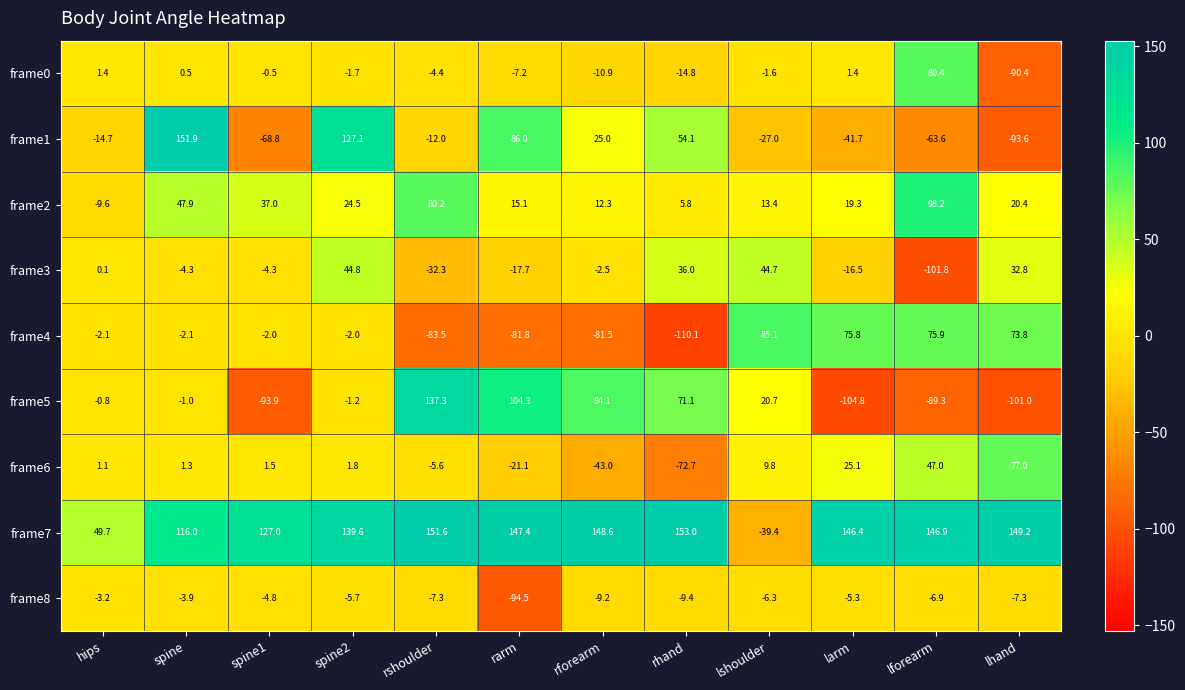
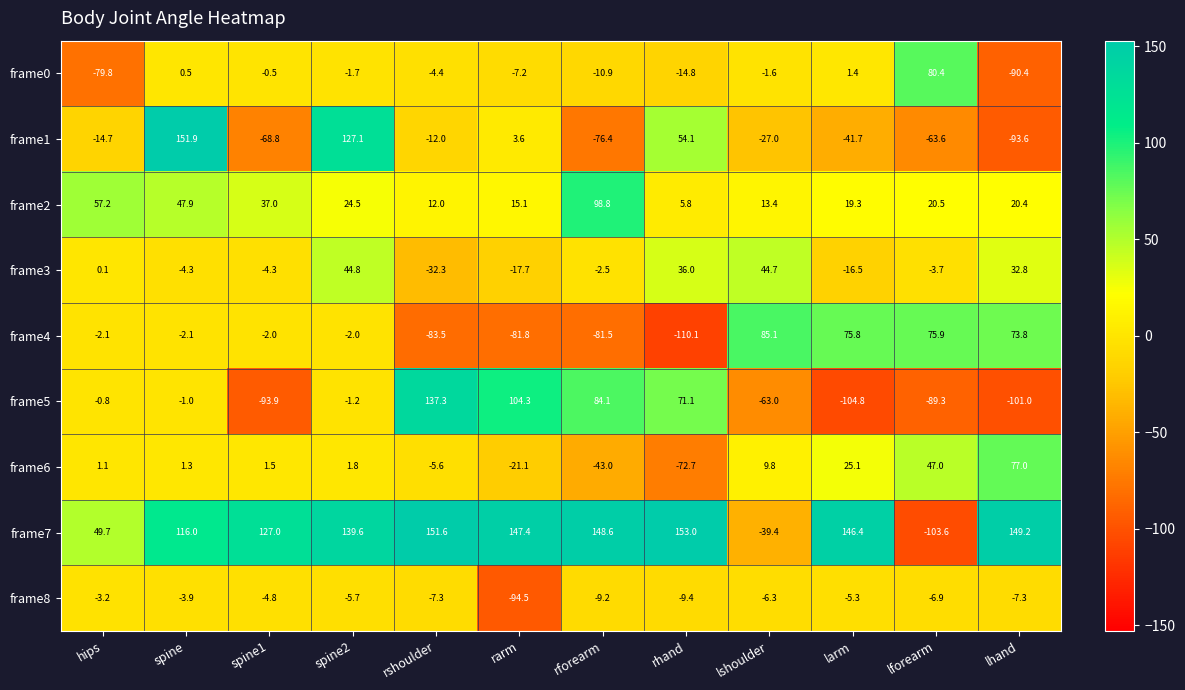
frame0, hips: 1.4 -> -79.8
frame1, rarm: 86.0 -> 3.6
frame1, rforearm: 25.0 -> -76.4
frame2, hips: -9.6 -> 57.2
frame2, rshoulder: 80.2 -> 12.0
frame2, rforearm: 12.3 -> 98.8
frame2, lforearm: 98.2 -> 20.5
frame3, lforearm: -101.8 -> -3.7
frame5, lshoulder: 20.7 -> -63.0
frame7, lforearm: 146.9 -> -103.6
